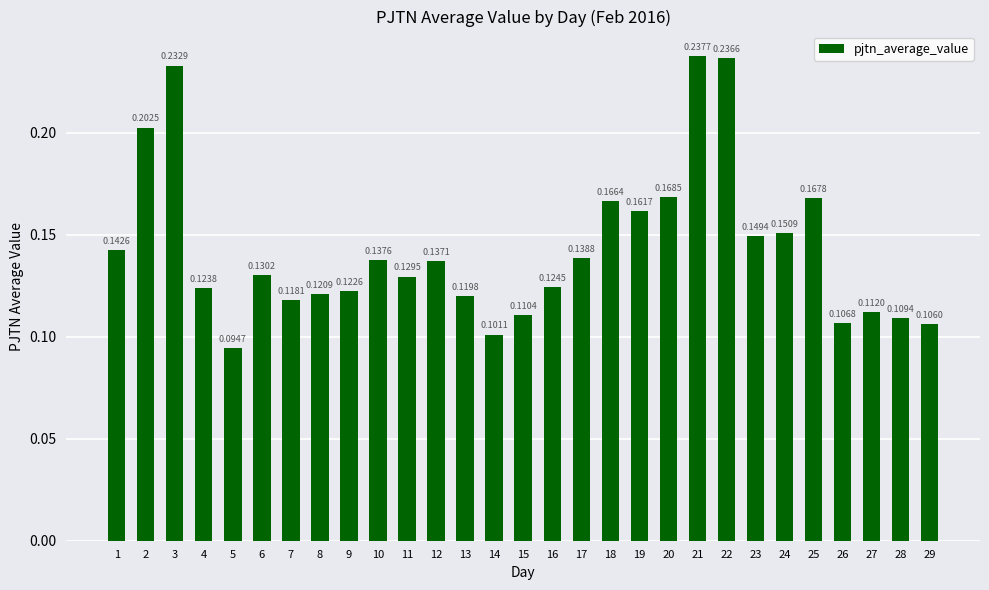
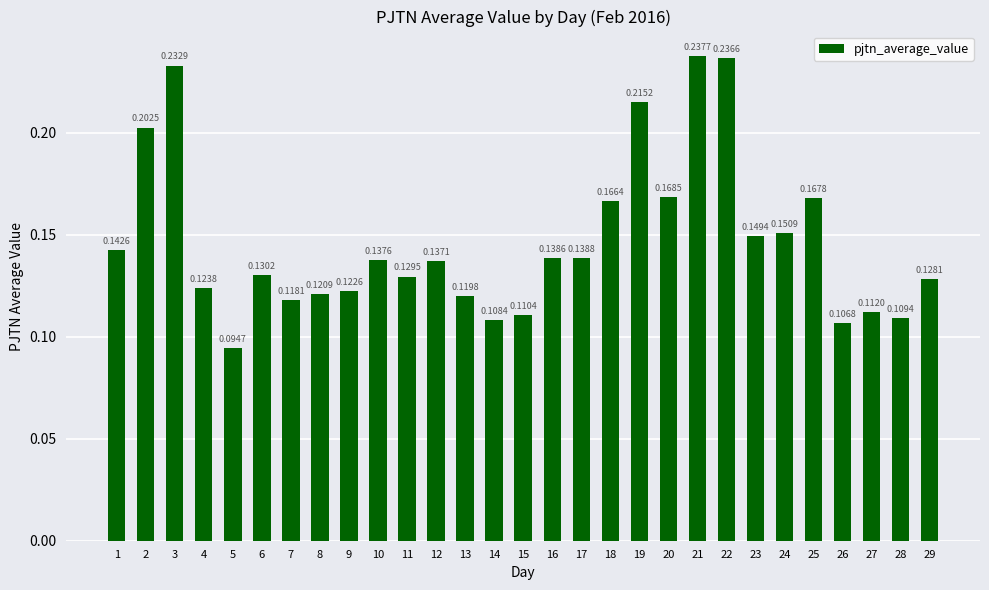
14: 0.1011 -> 0.1084
16: 0.1245 -> 0.1386
19: 0.1617 -> 0.2152
29: 0.1060 -> 0.1281
